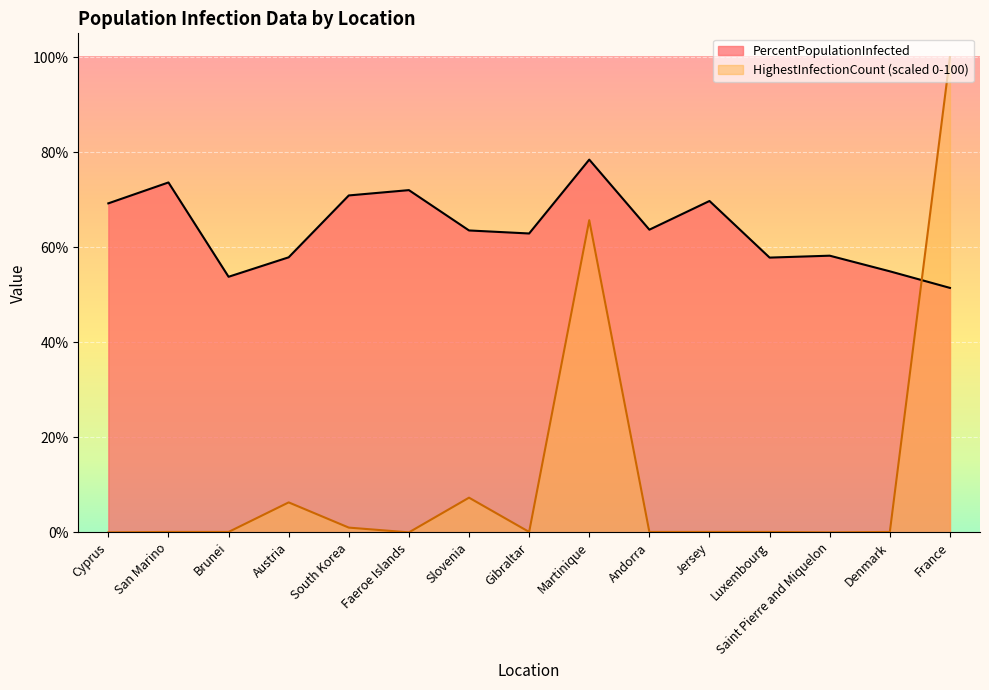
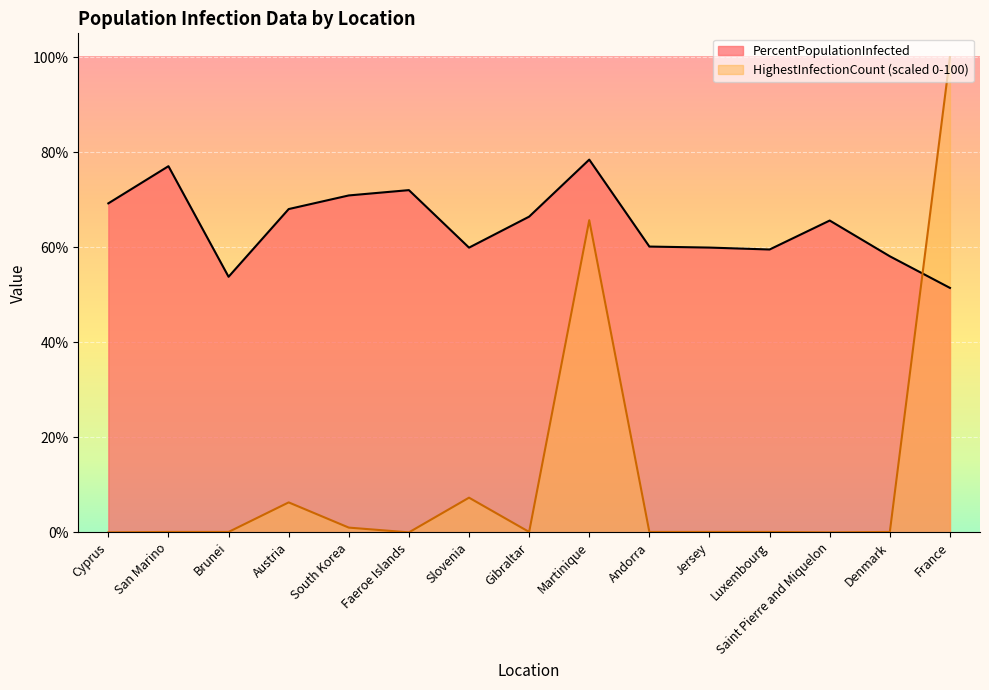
PercentPopulationInfected, San Marino: 74% -> 77%
PercentPopulationInfected, Austria: 58% -> 68%
PercentPopulationInfected, Slovenia: 64% -> 60%
PercentPopulationInfected, Gibraltar: 63% -> 66%
PercentPopulationInfected, Andorra: 64% -> 60%
PercentPopulationInfected, Jersey: 70% -> 60%
PercentPopulationInfected, Luxembourg: 58% -> 60%
PercentPopulationInfected, Saint Pierre and Miquelon: 58% -> 66%
PercentPopulationInfected, Denmark: 55% -> 58%
